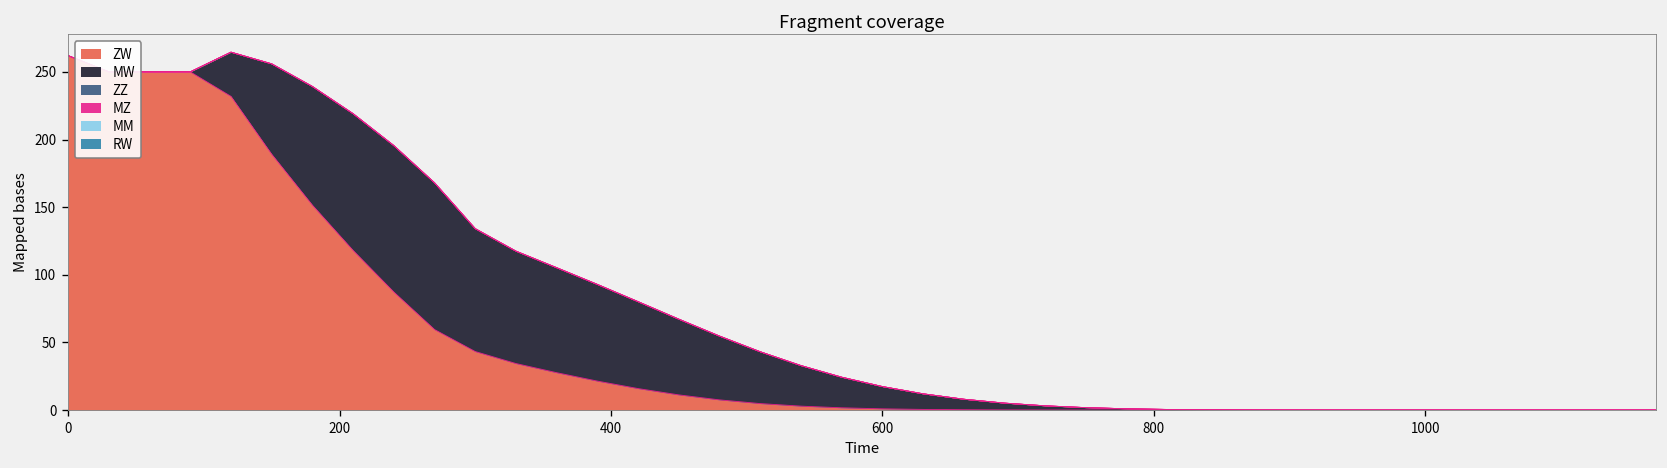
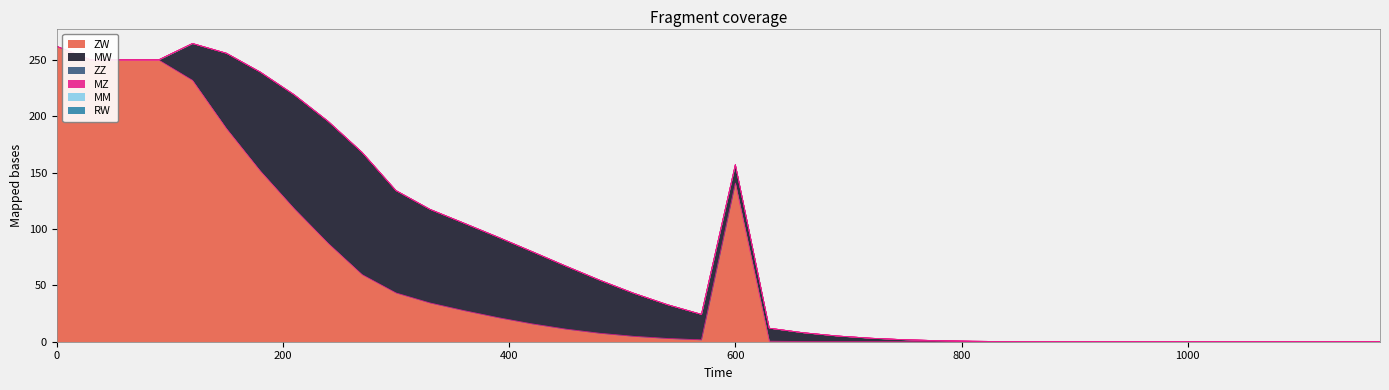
ZW, 600: 1 -> 141
